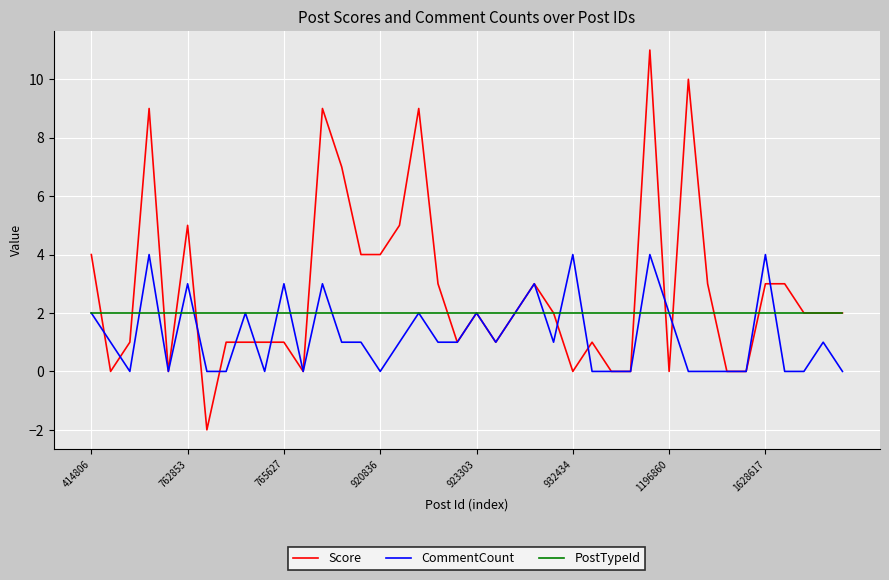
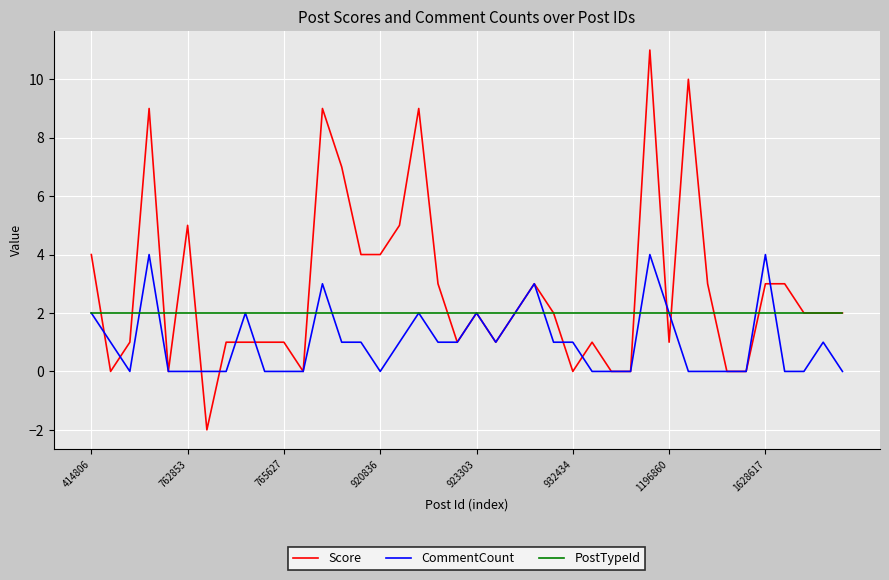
CommentCount, 762853: 3 -> 0
CommentCount, 765627: 3 -> 0
CommentCount, 932434: 4 -> 1
Score, 1196860: 0 -> 1
